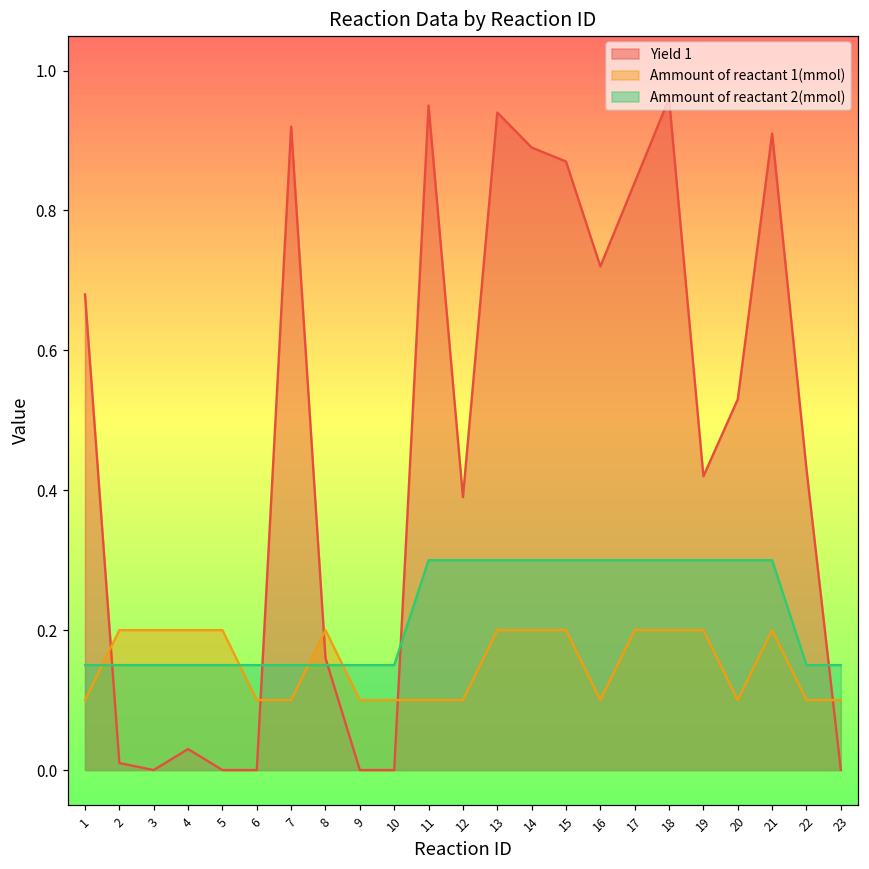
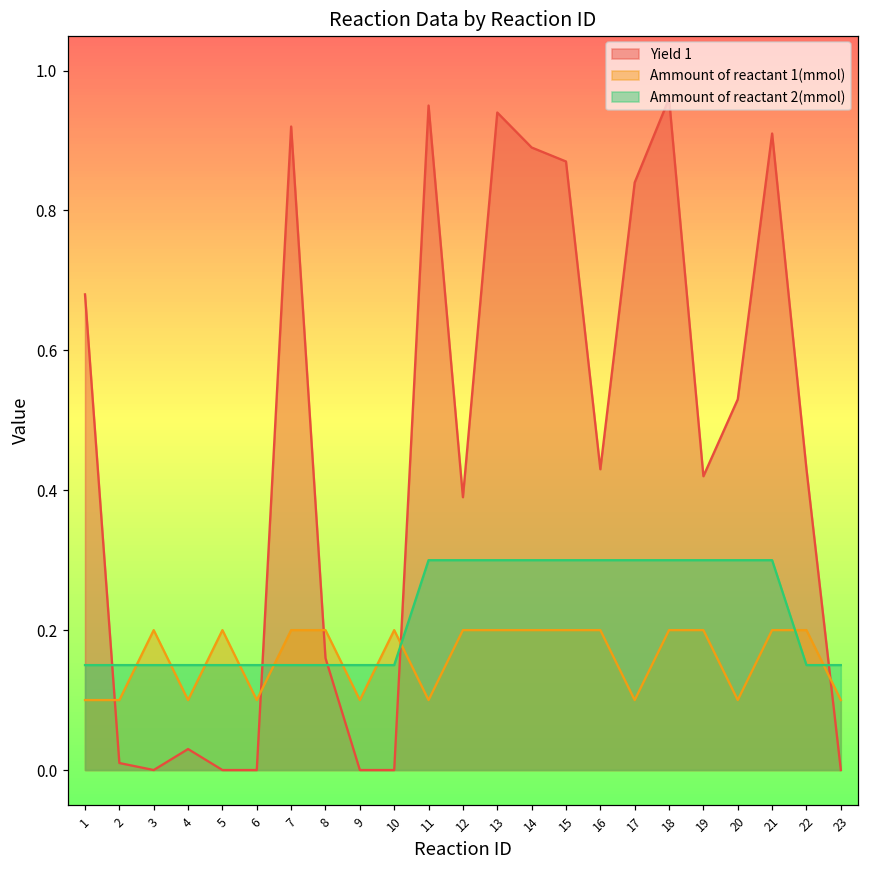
Ammount of reactant 1(mmol), 2: 0.2 -> 0.1
Ammount of reactant 1(mmol), 4: 0.2 -> 0.1
Ammount of reactant 1(mmol), 7: 0.1 -> 0.2
Ammount of reactant 1(mmol), 10: 0.1 -> 0.2
Ammount of reactant 1(mmol), 12: 0.1 -> 0.2
Yield 1, 16: 0.72 -> 0.43
Ammount of reactant 1(mmol), 16: 0.1 -> 0.2
Ammount of reactant 1(mmol), 17: 0.2 -> 0.1
Ammount of reactant 1(mmol), 22: 0.1 -> 0.2
